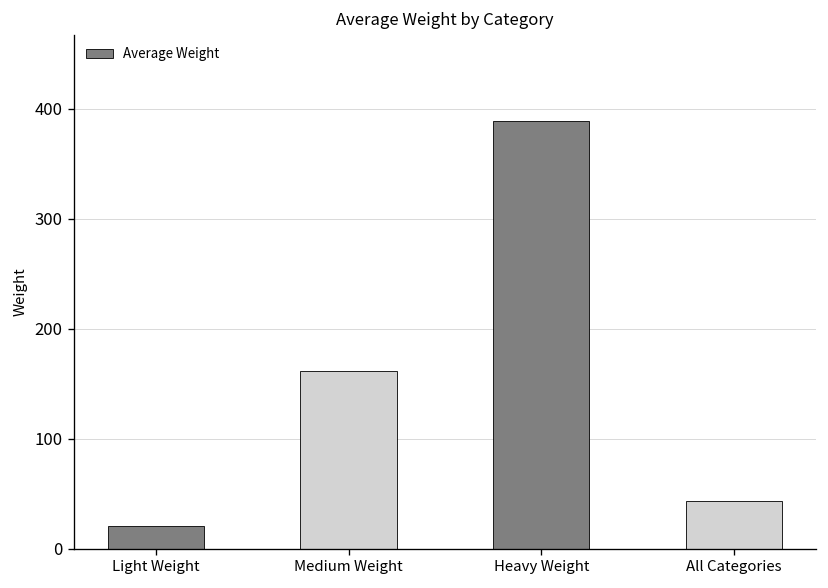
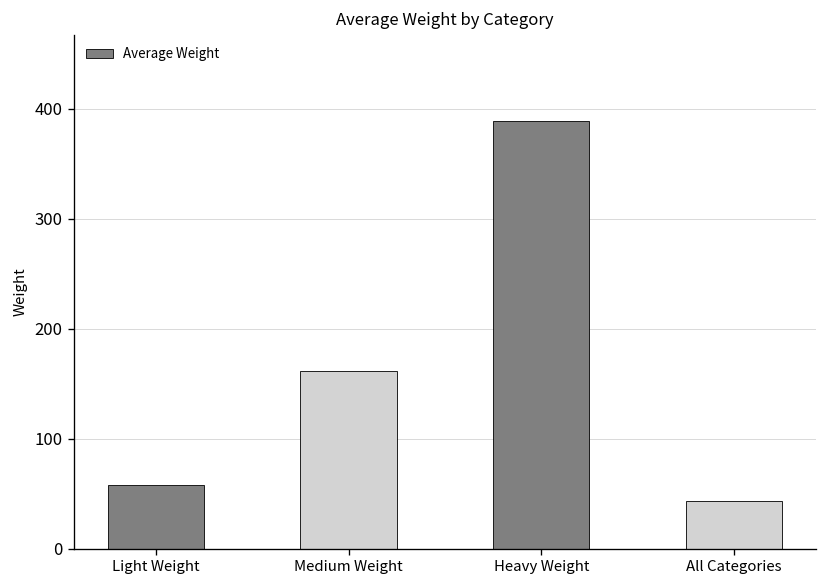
Light Weight: 20 -> 60
